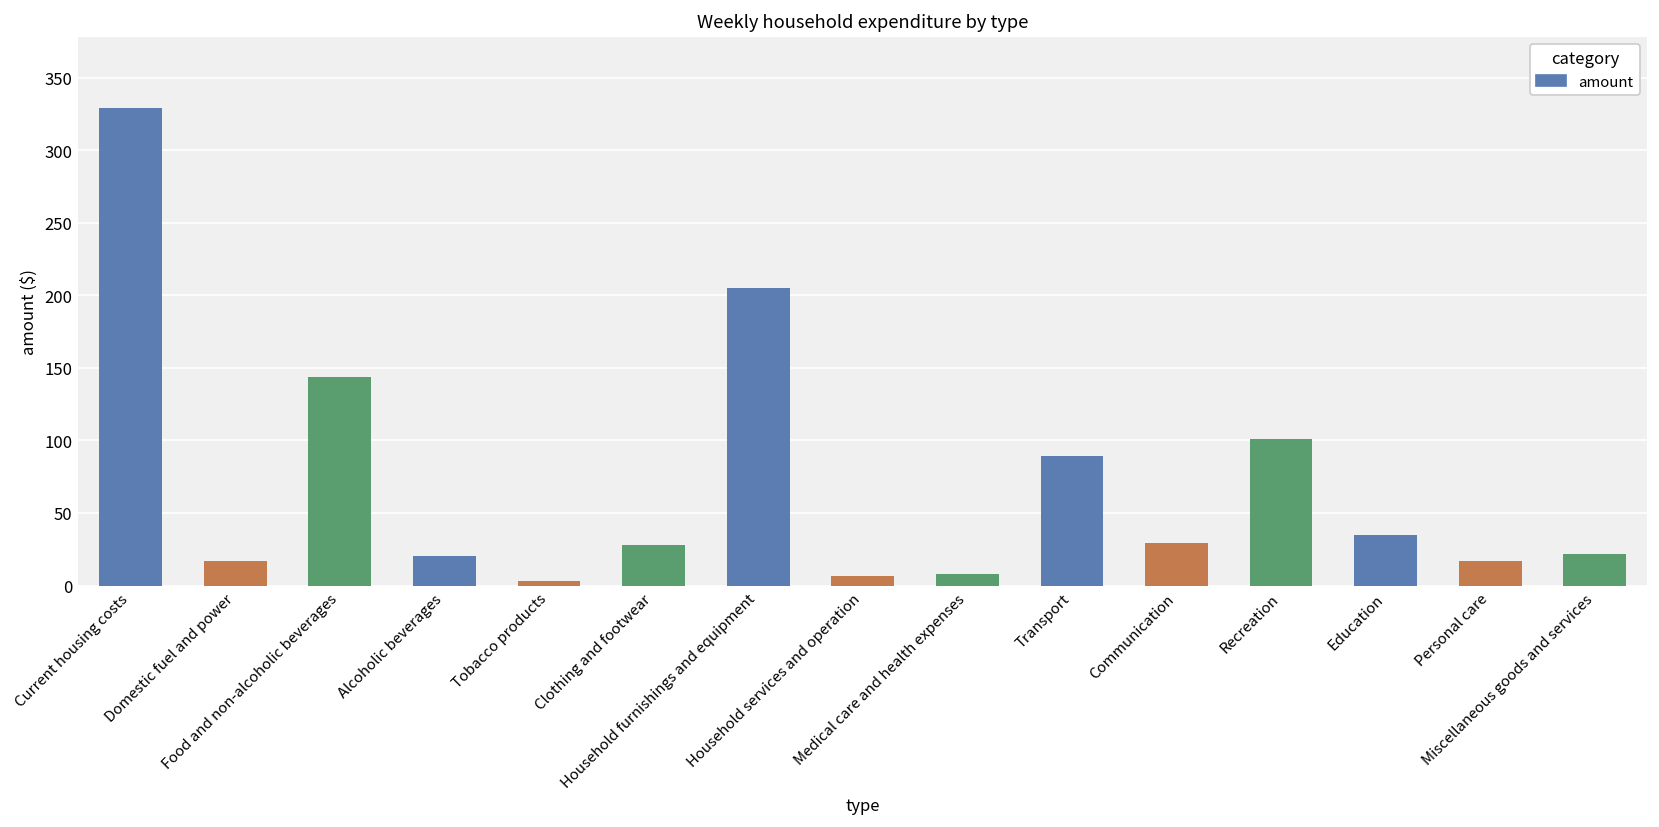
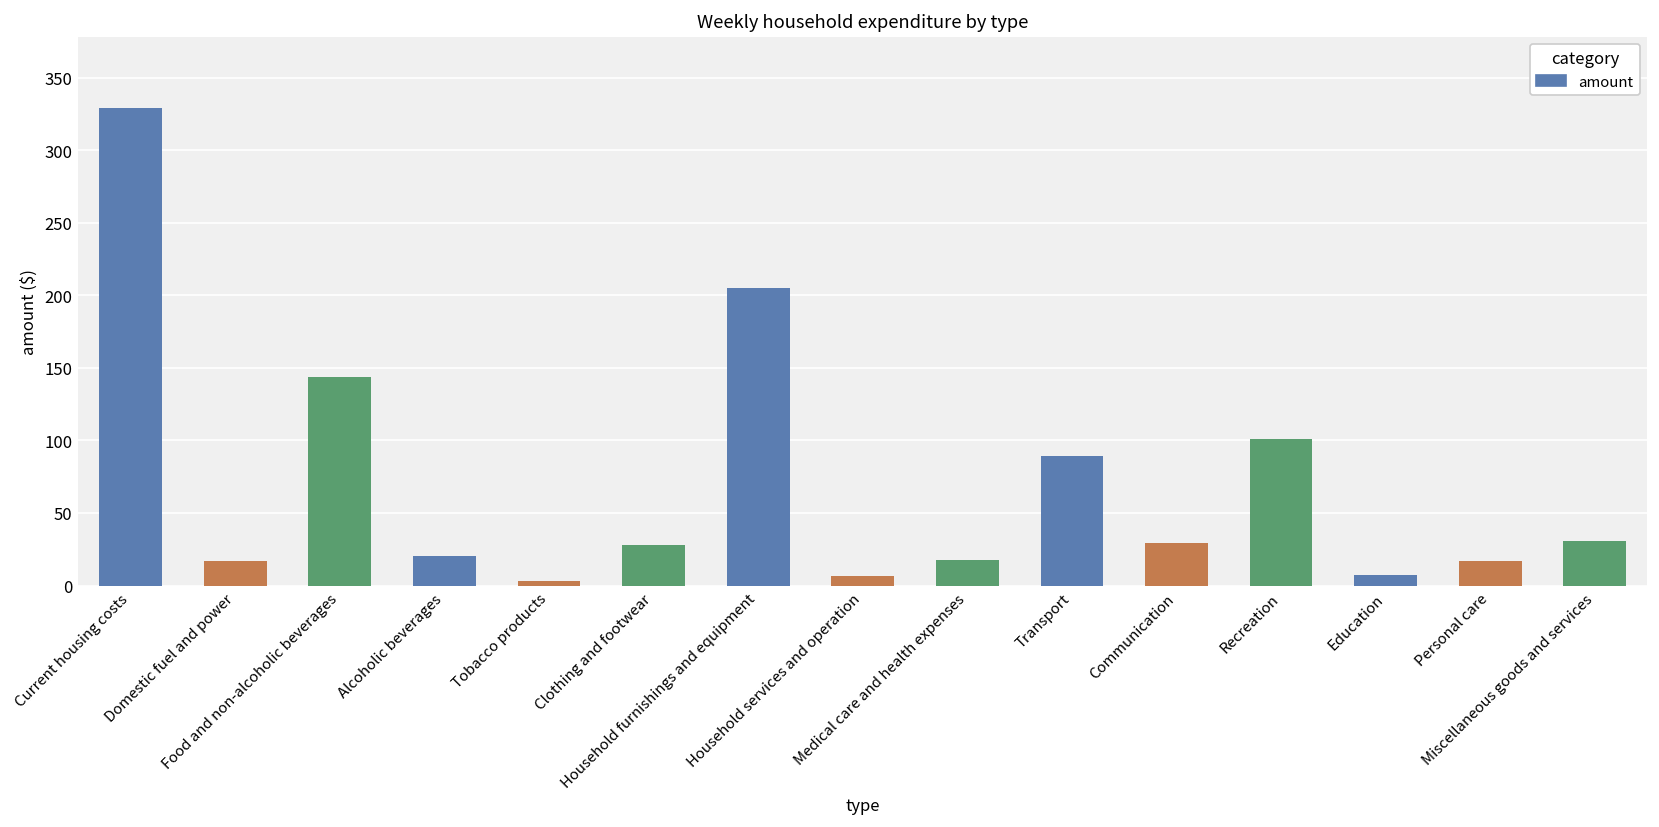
Medical care and health expenses: 8 -> 17
Education: 35 -> 7
Miscellaneous goods and services: 22 -> 31
